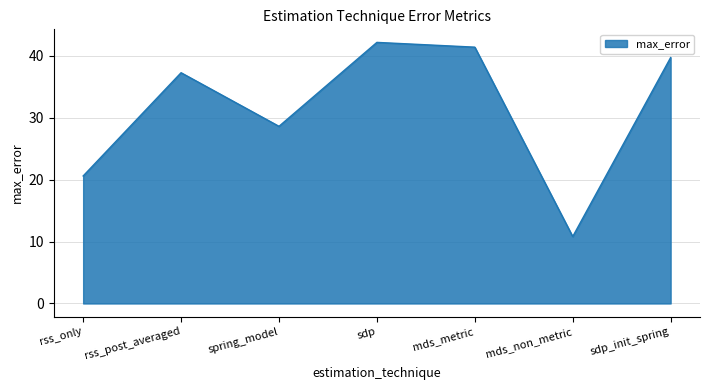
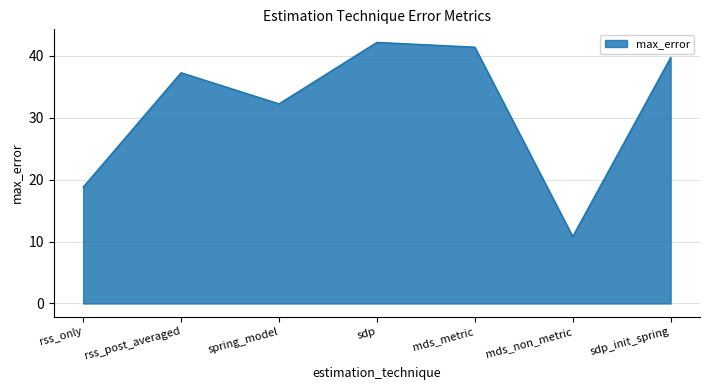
rss_only: 21 -> 19
spring_model: 29 -> 32
